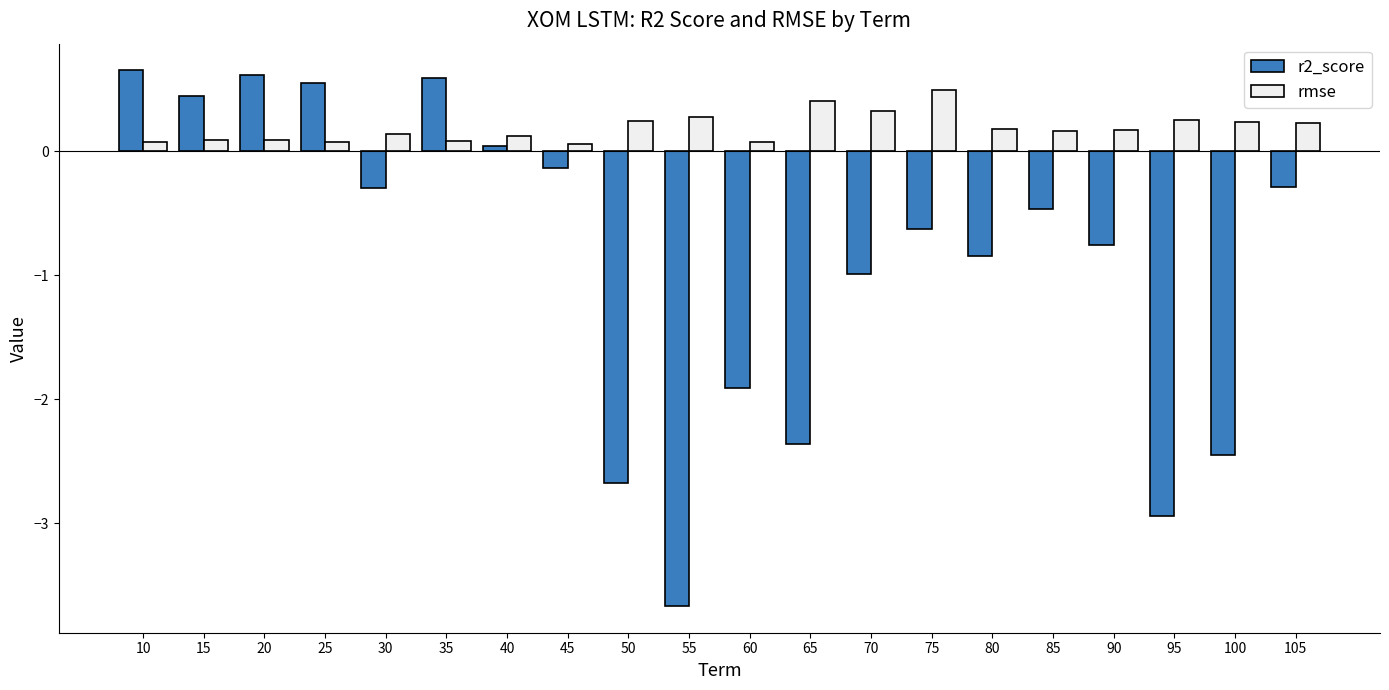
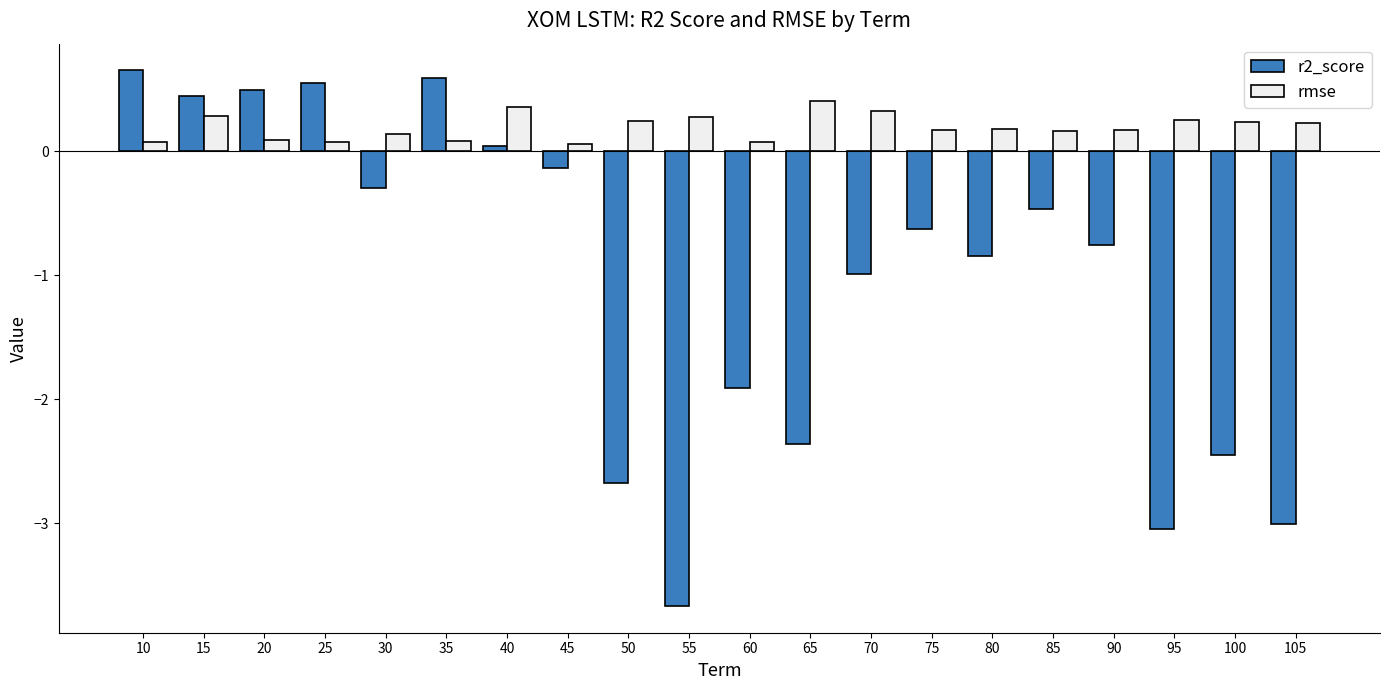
rmse, 15: 0.09 -> 0.29
r2_score, 20: 0.62 -> 0.50
rmse, 40: 0.12 -> 0.36
rmse, 75: 0.50 -> 0.17
r2_score, 95: -2.94 -> -3.05
r2_score, 105: -0.28 -> -3.01
